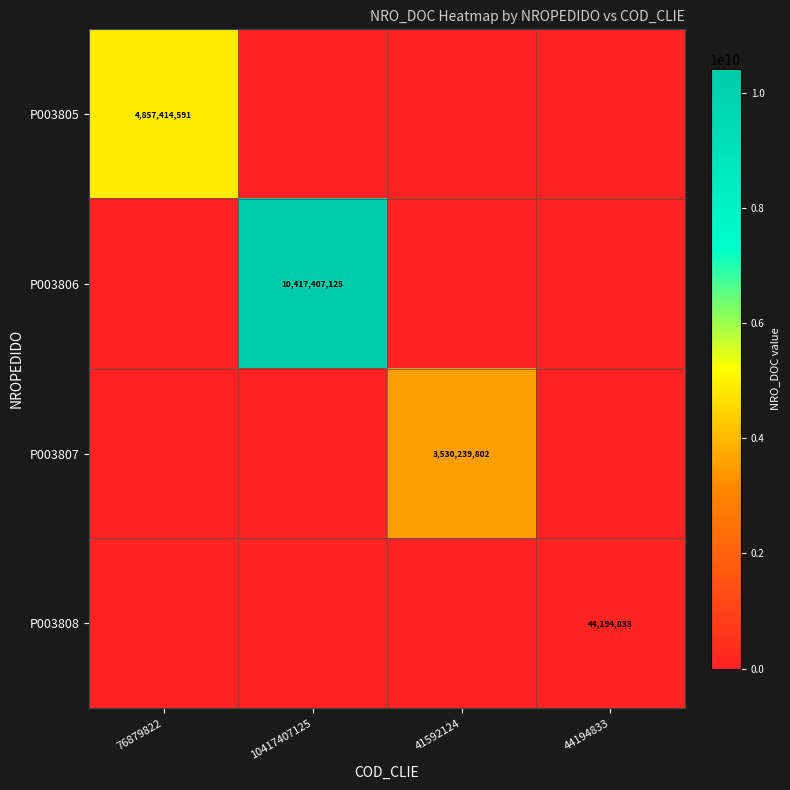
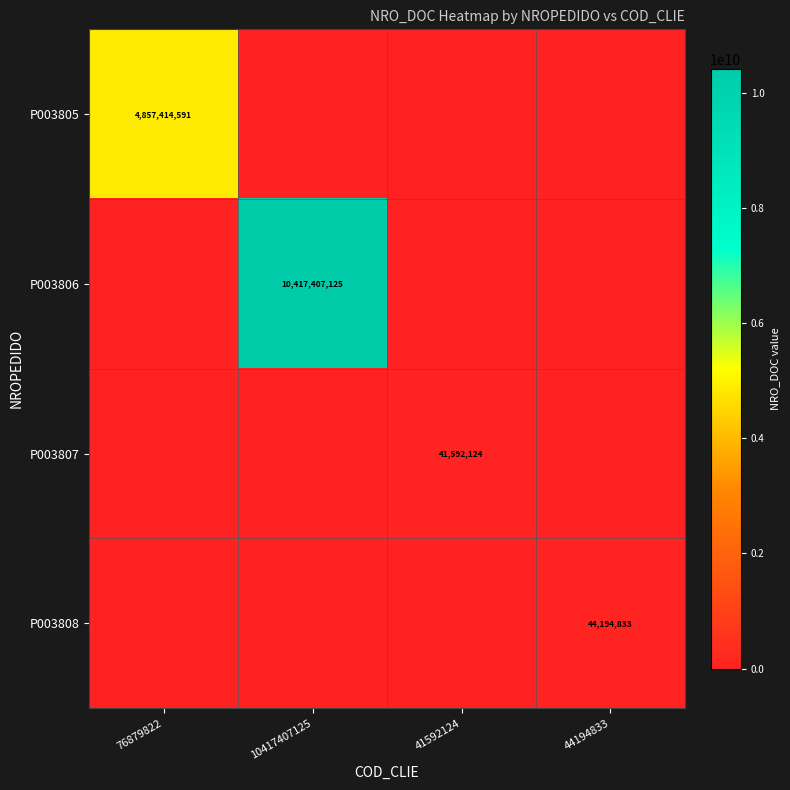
P003807, 41592124: 3,530,239,802 -> 41,592,124
